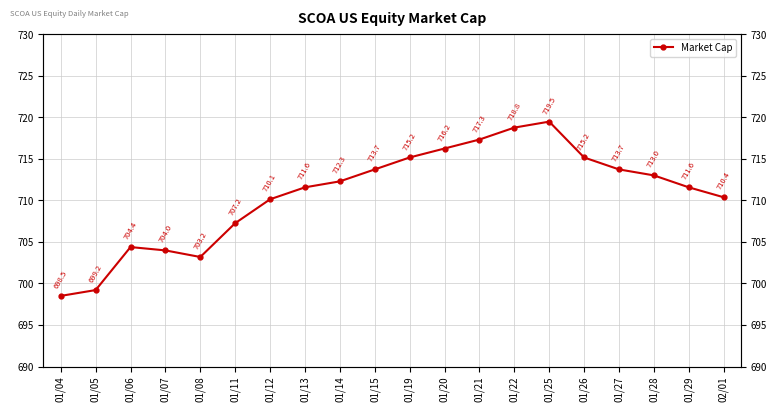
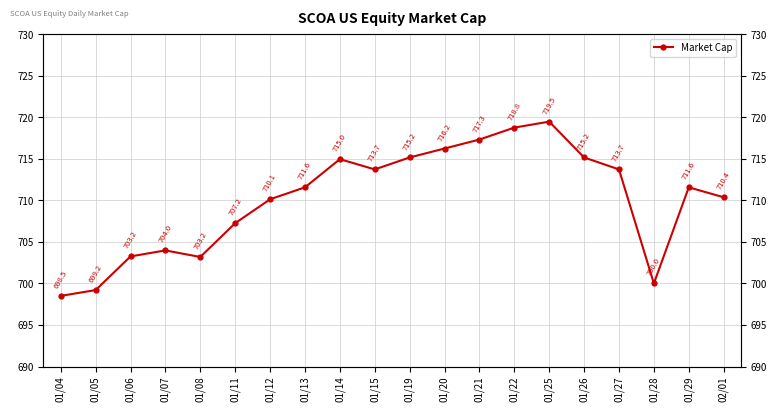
01/06: 704.4 -> 703.2
01/14: 712.3 -> 715.0
01/28: 713.0 -> 700.0
